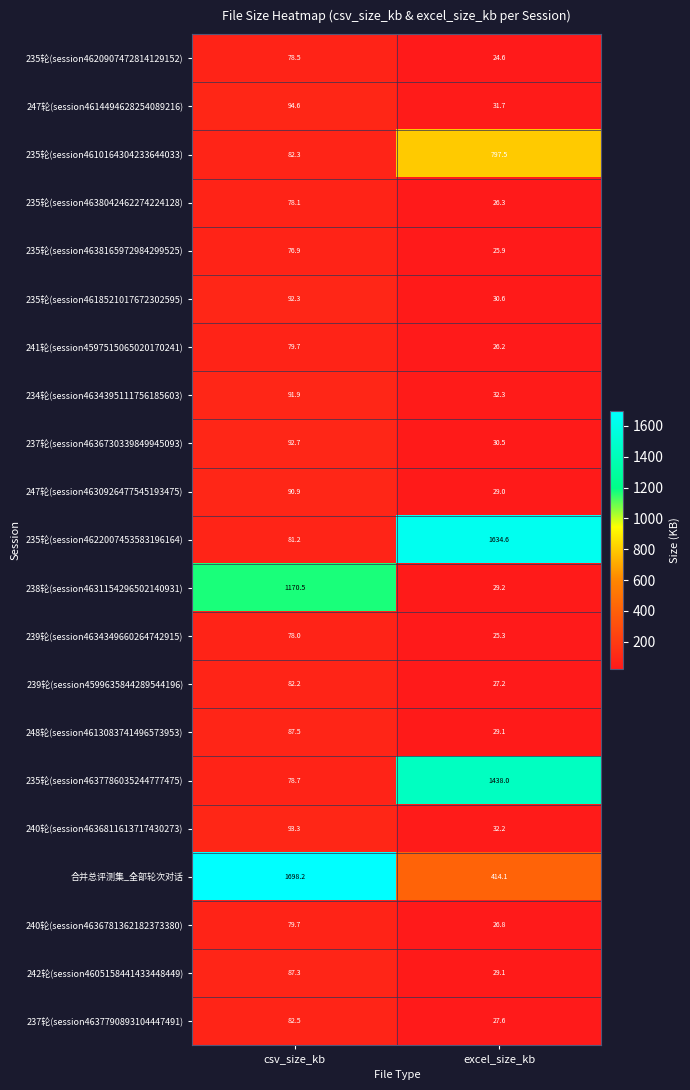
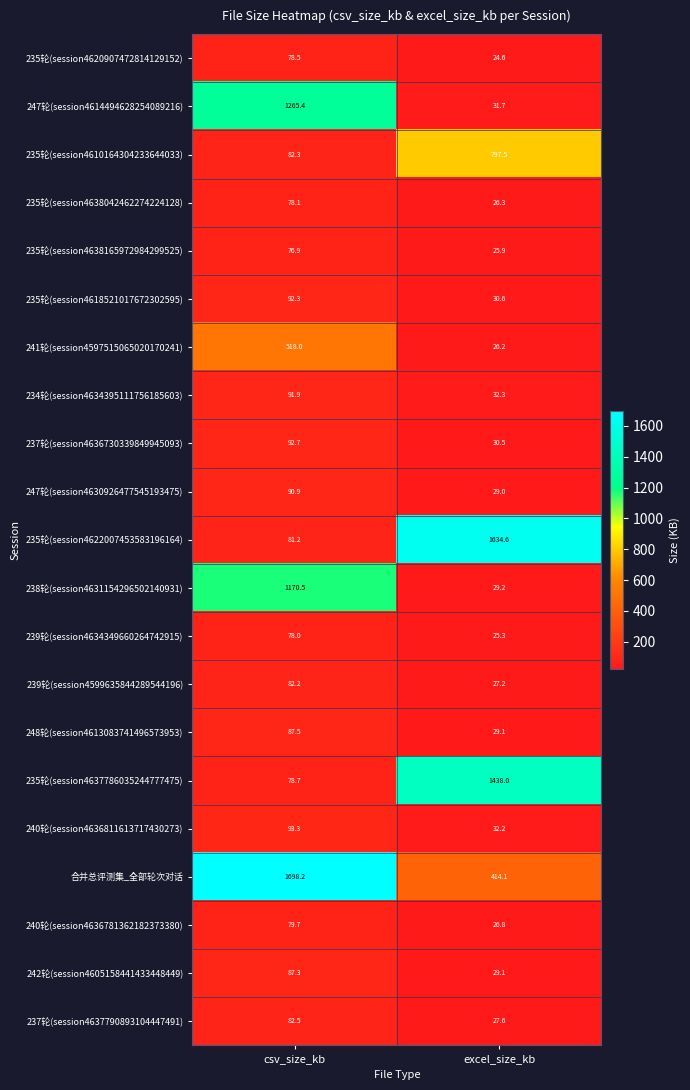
247轮(session4614494628254089216), csv_size_kb: 94.6 -> 1265.4
241轮(session4597515065020170241), csv_size_kb: 79.7 -> 518.0
